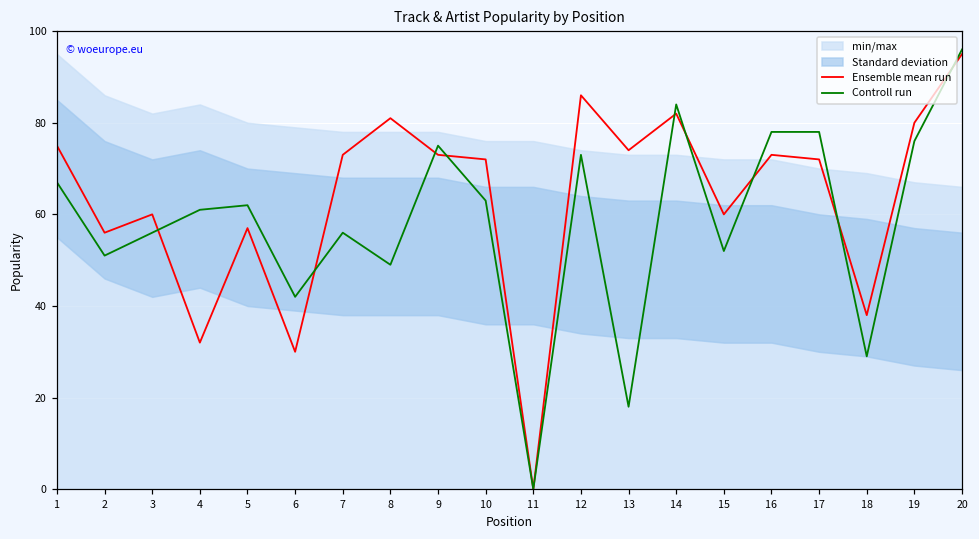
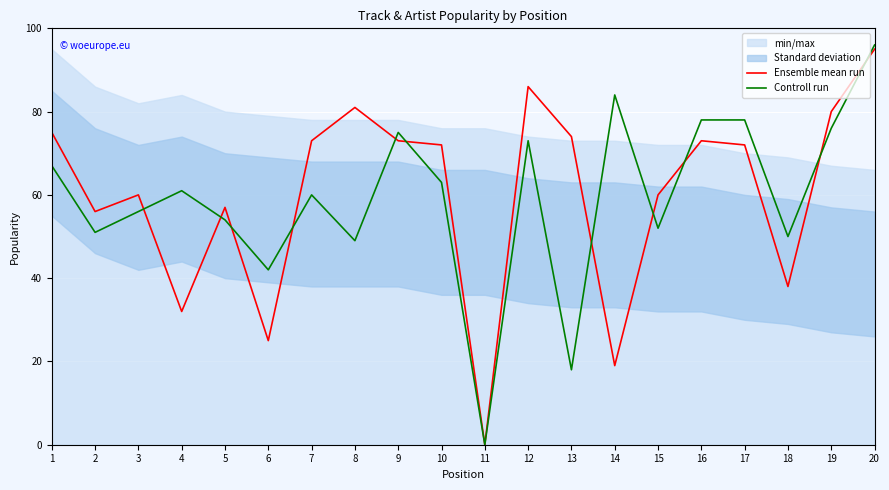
Controll run, 5: 62 -> 54
Ensemble mean run, 6: 30 -> 25
Controll run, 7: 56 -> 60
Ensemble mean run, 14: 82 -> 19
Controll run, 18: 29 -> 50
